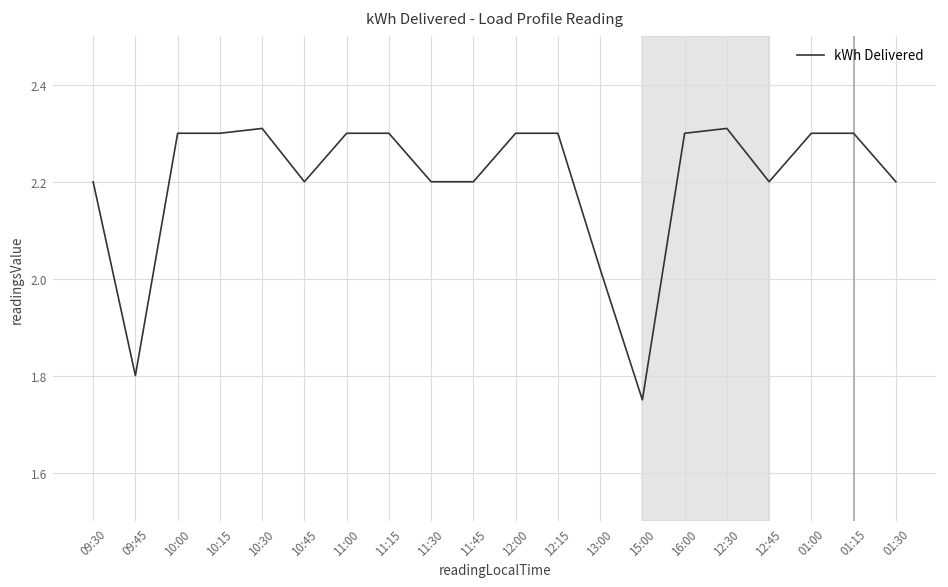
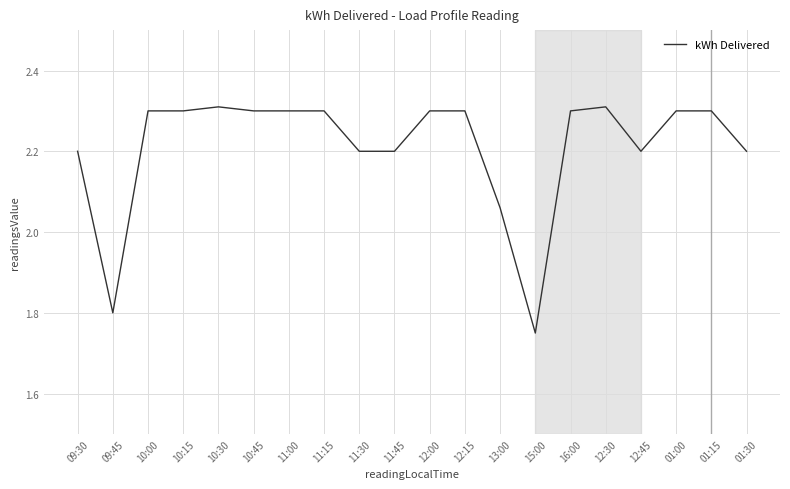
10:45: 2.2 -> 2.3
13:00: 2.02 -> 2.06
